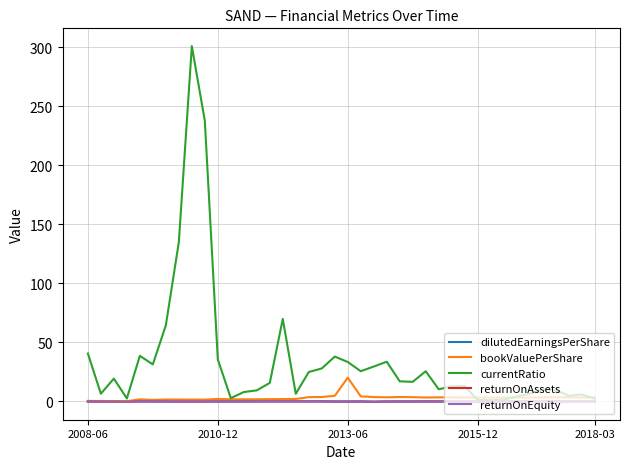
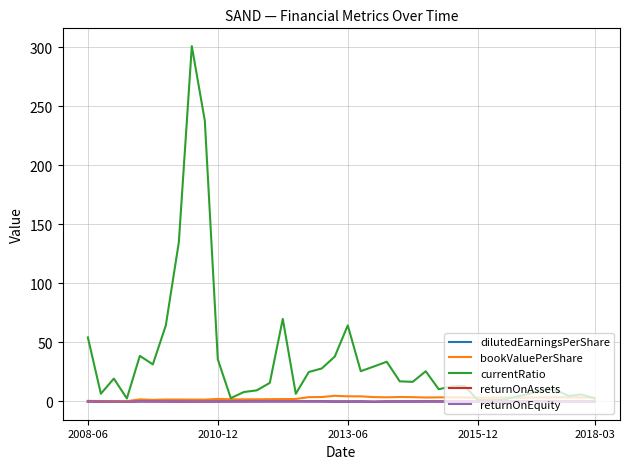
currentRatio, 2008-06: 41 -> 54
bookValuePerShare, 2013-06: 20 -> 4
currentRatio, 2013-06: 33 -> 64
